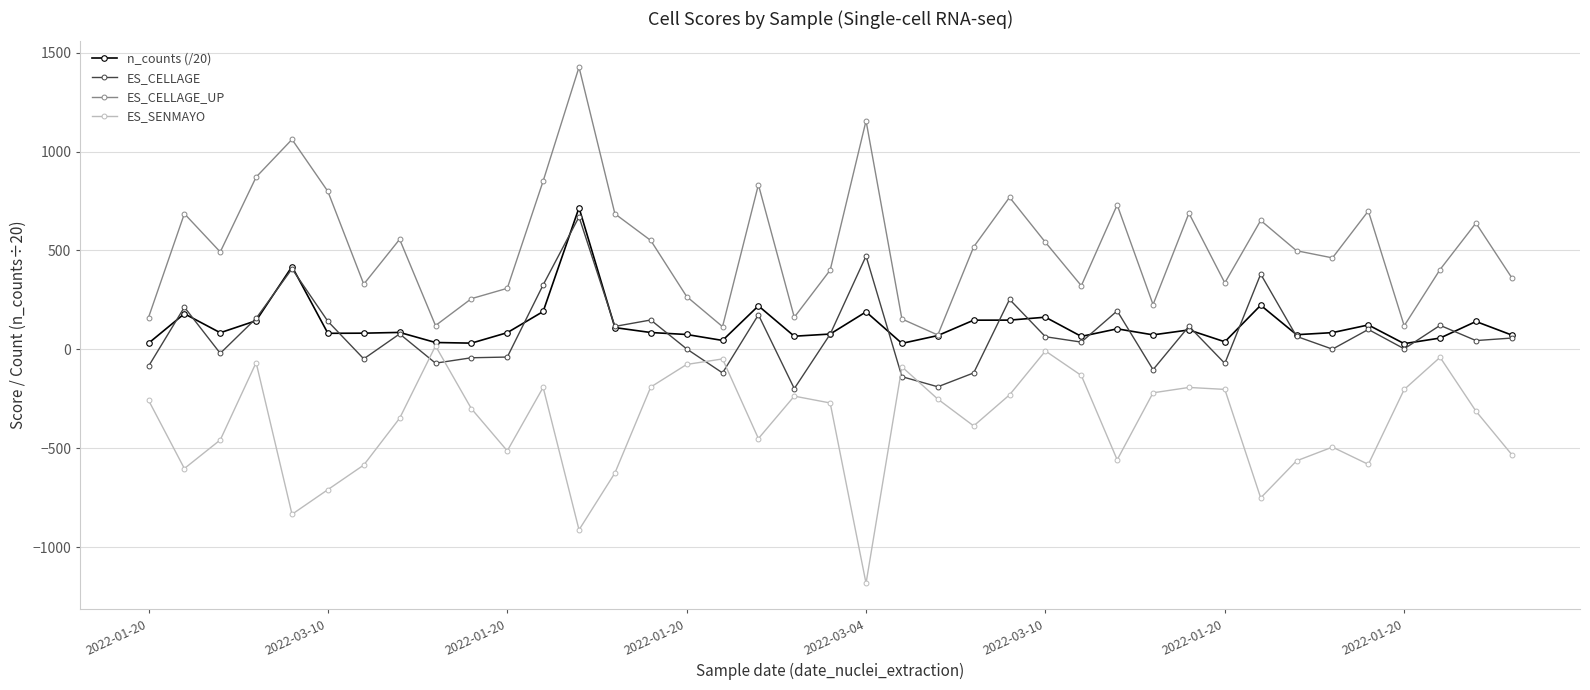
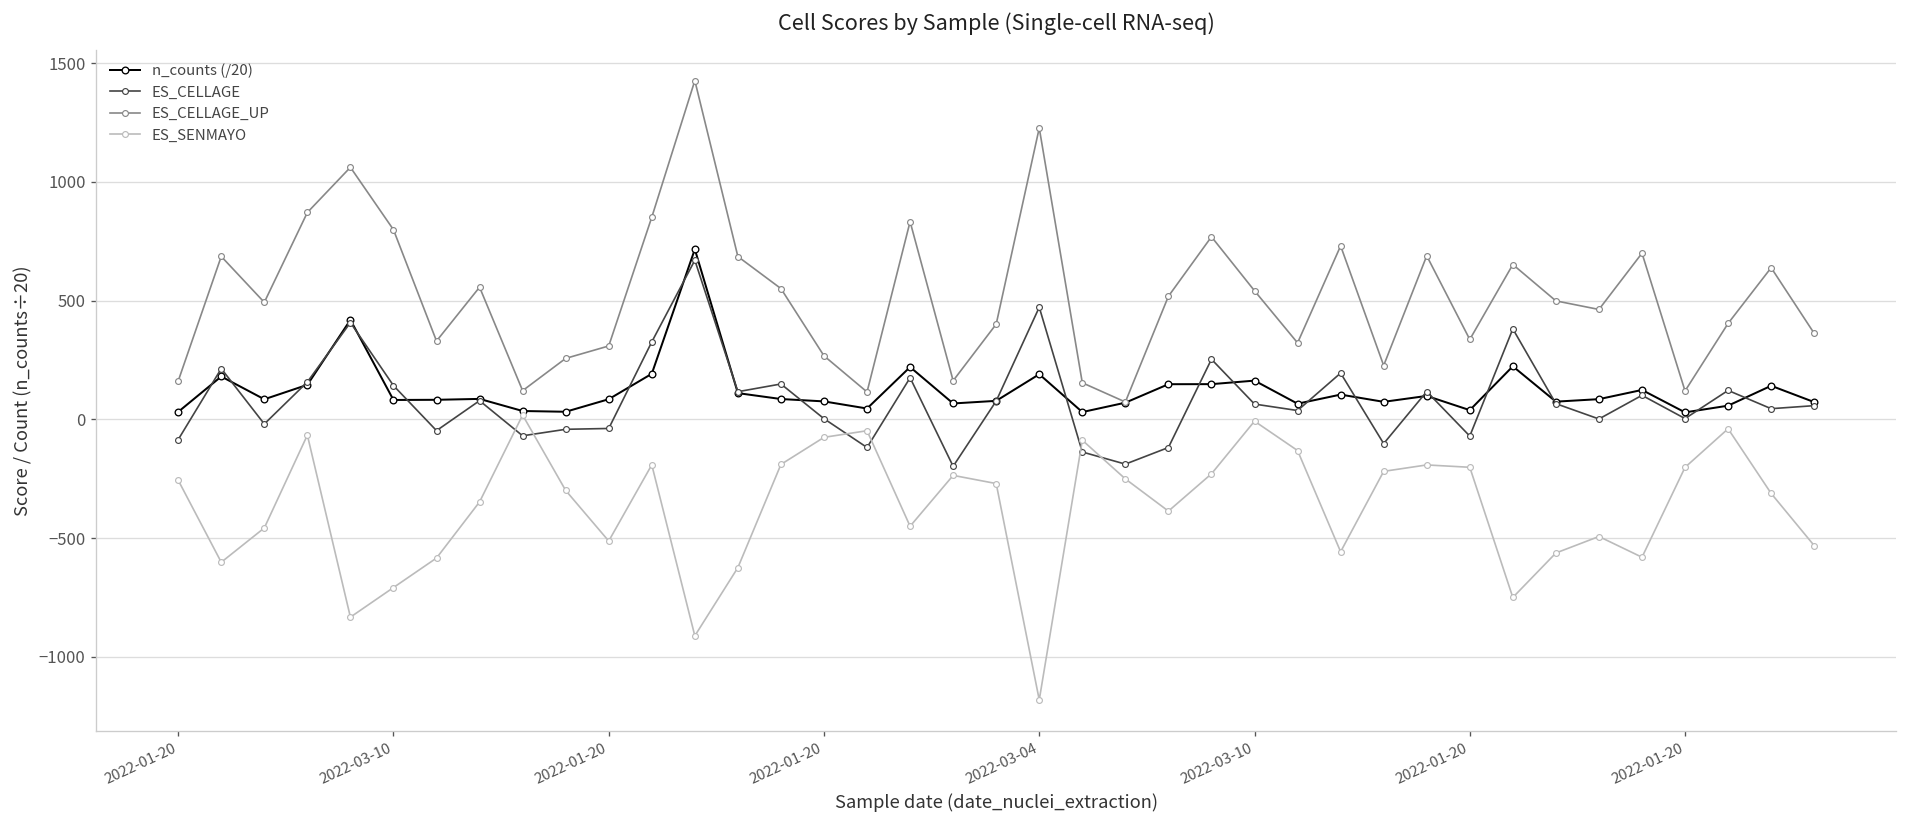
ES_CELLAGE_UP, 2022-03-04: 1160 -> 1230
